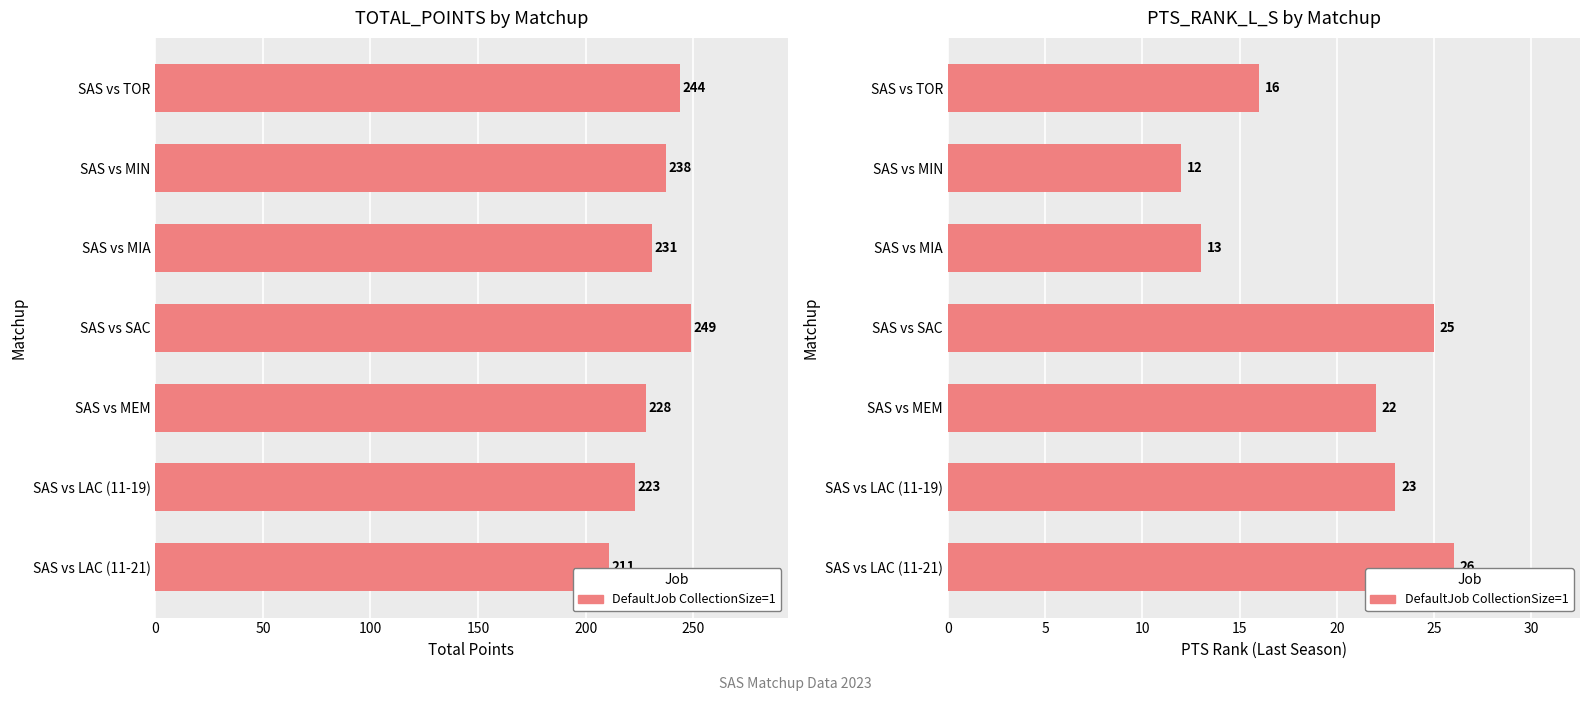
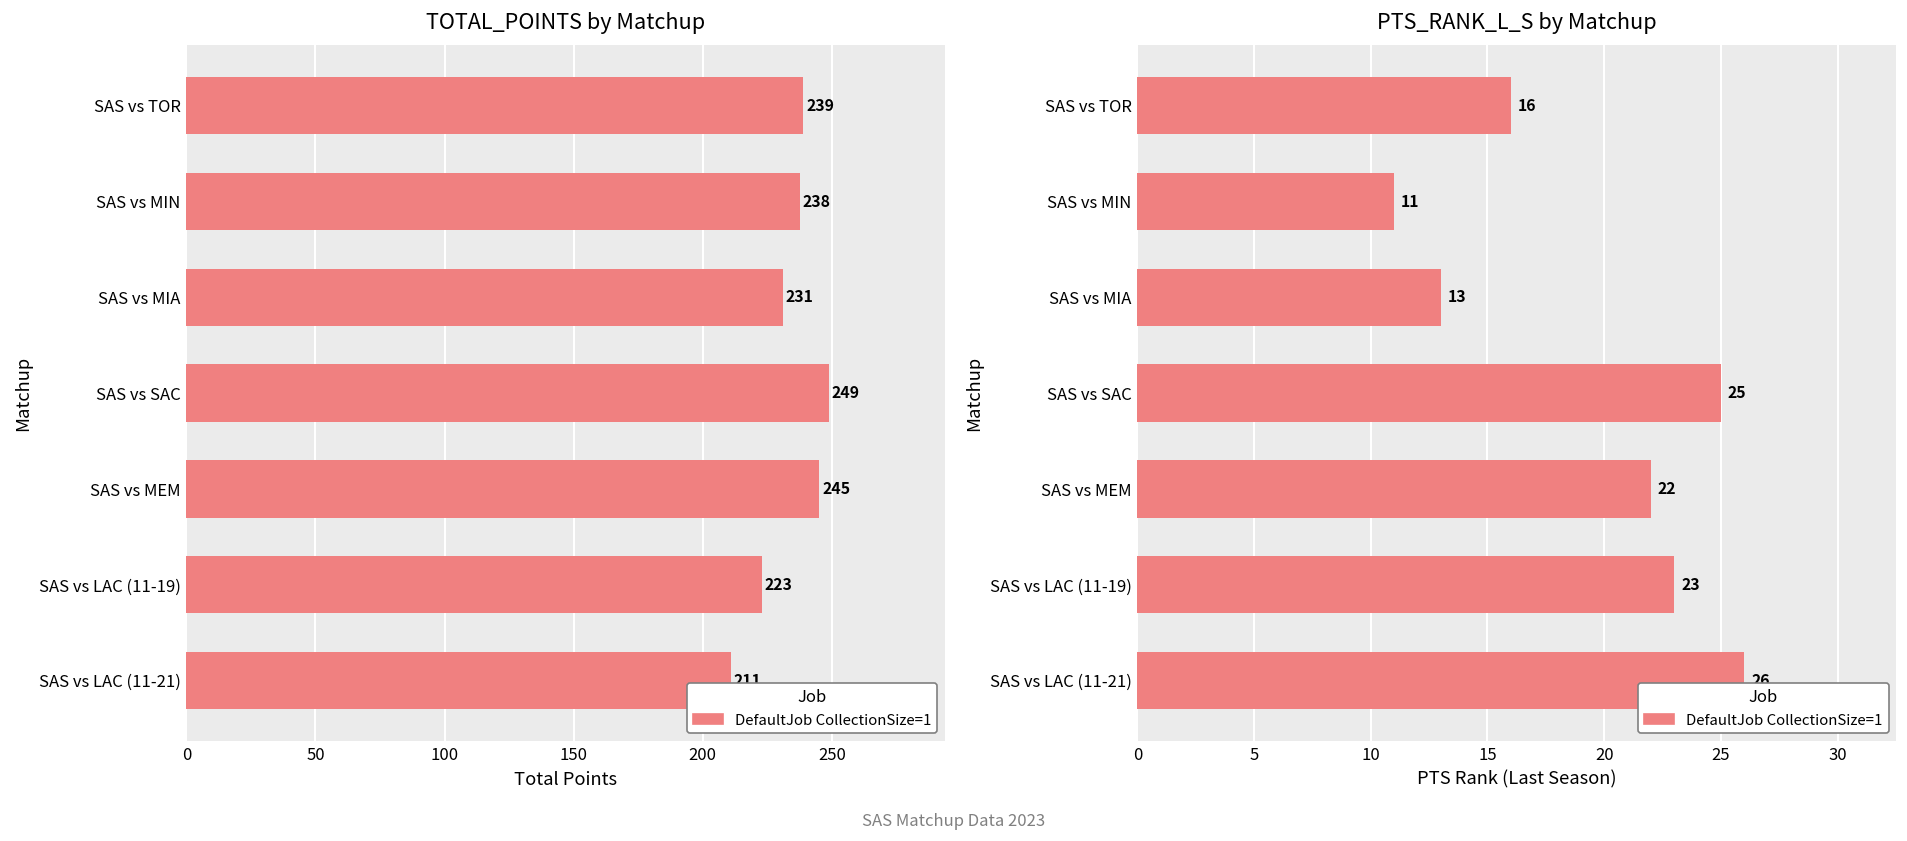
TOTAL_POINTS by Matchup, SAS vs TOR: 244 -> 239
TOTAL_POINTS by Matchup, SAS vs MEM: 228 -> 245
PTS_RANK_L_S by Matchup, SAS vs MIN: 12 -> 11
